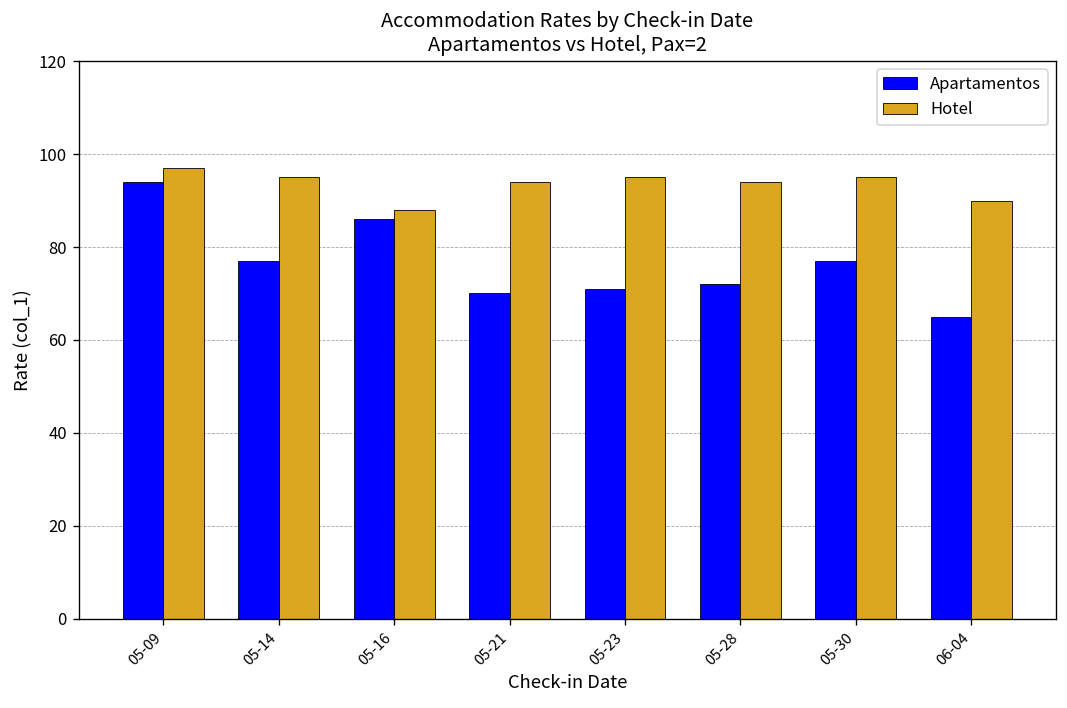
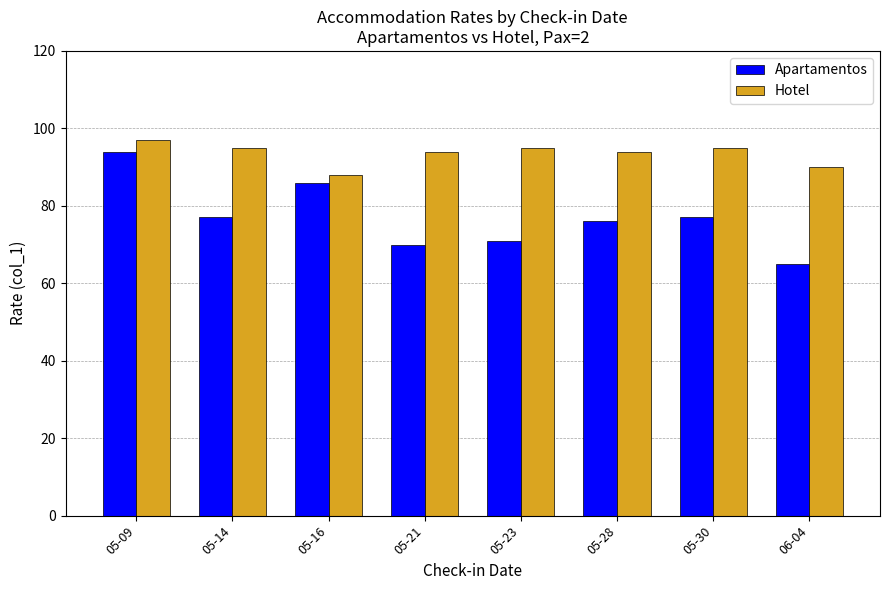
Apartamentos, 05-28: 72 -> 76
